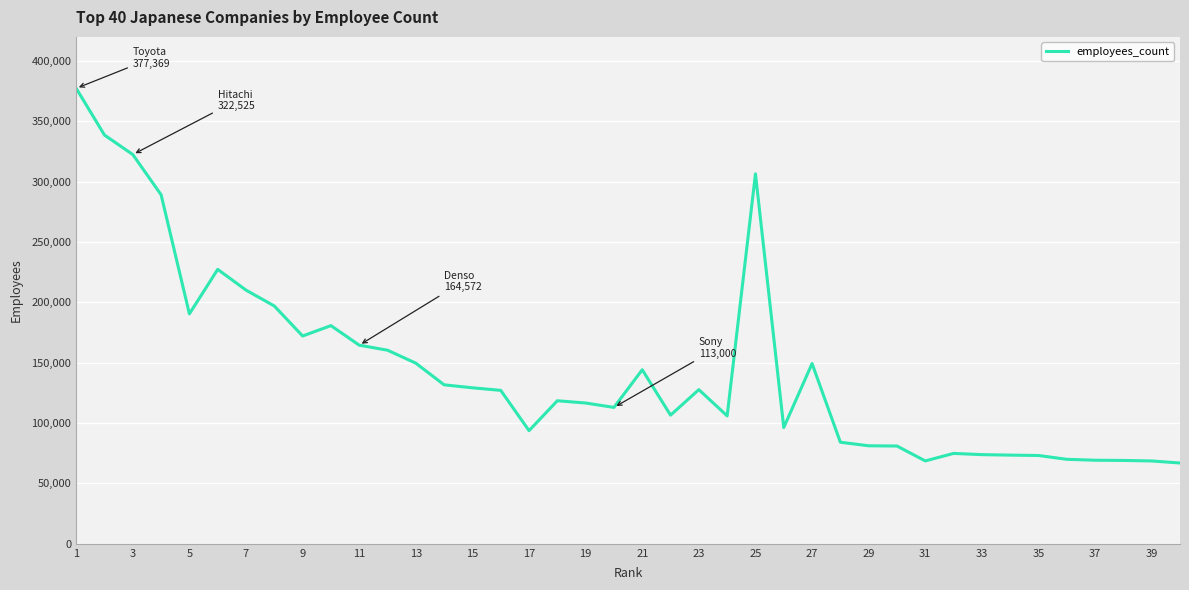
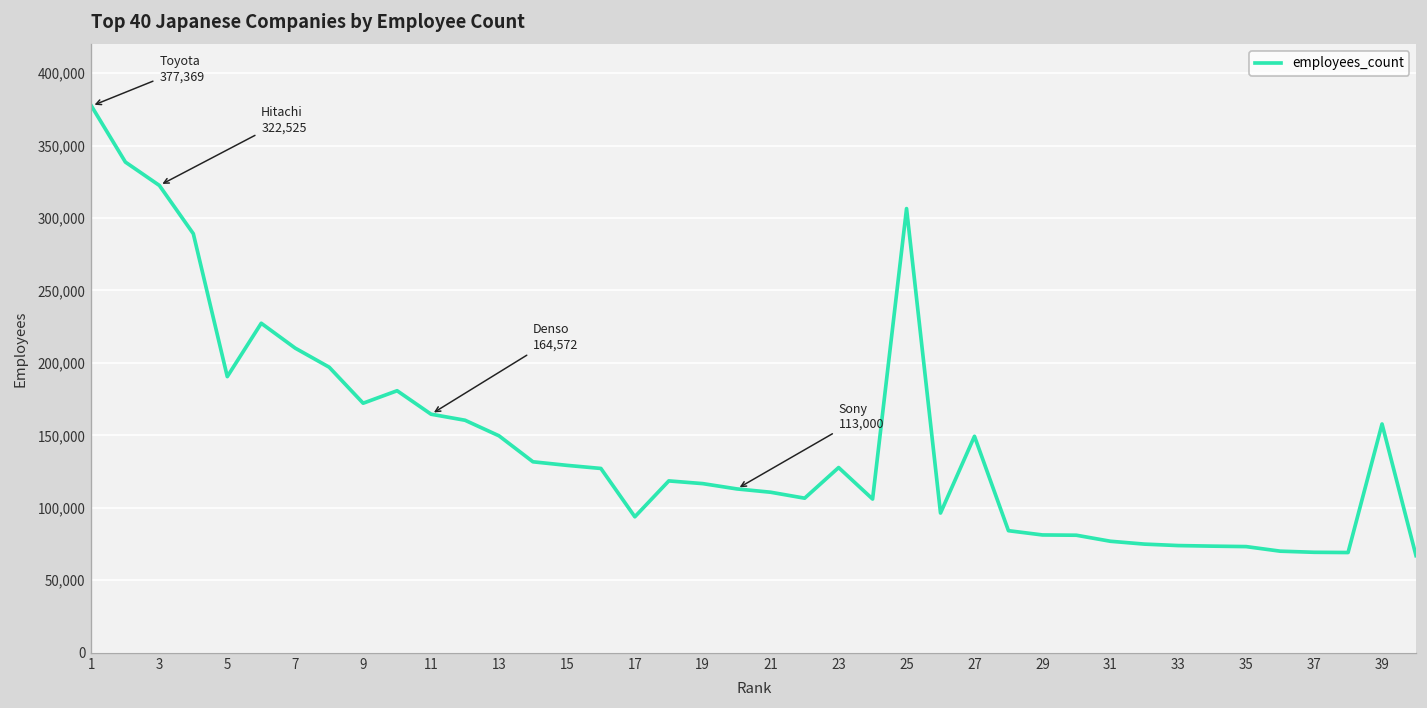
21: 144,000 -> 111,000
31: 69,000 -> 77,000
39: 69,000 -> 158,000
